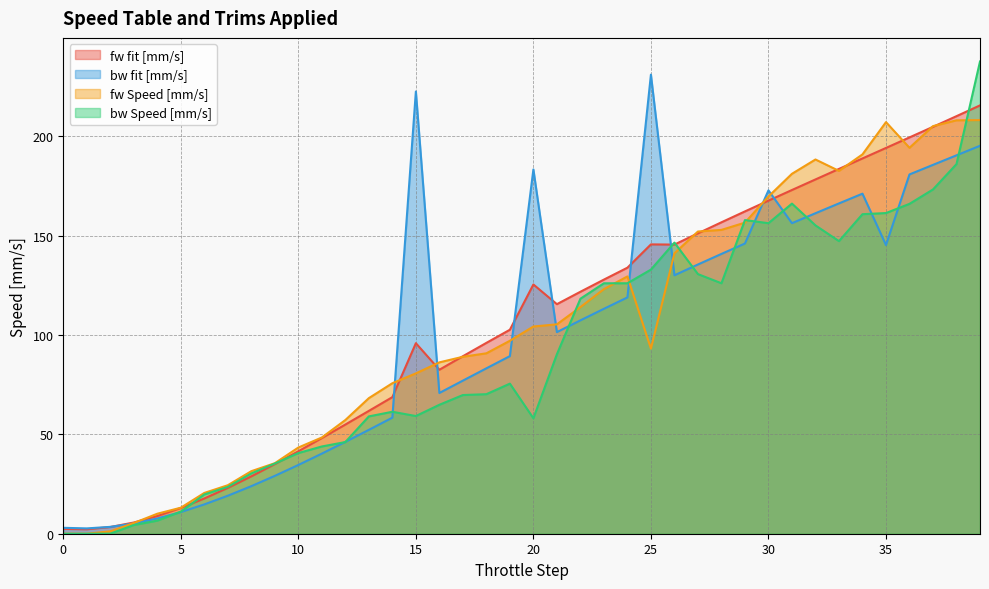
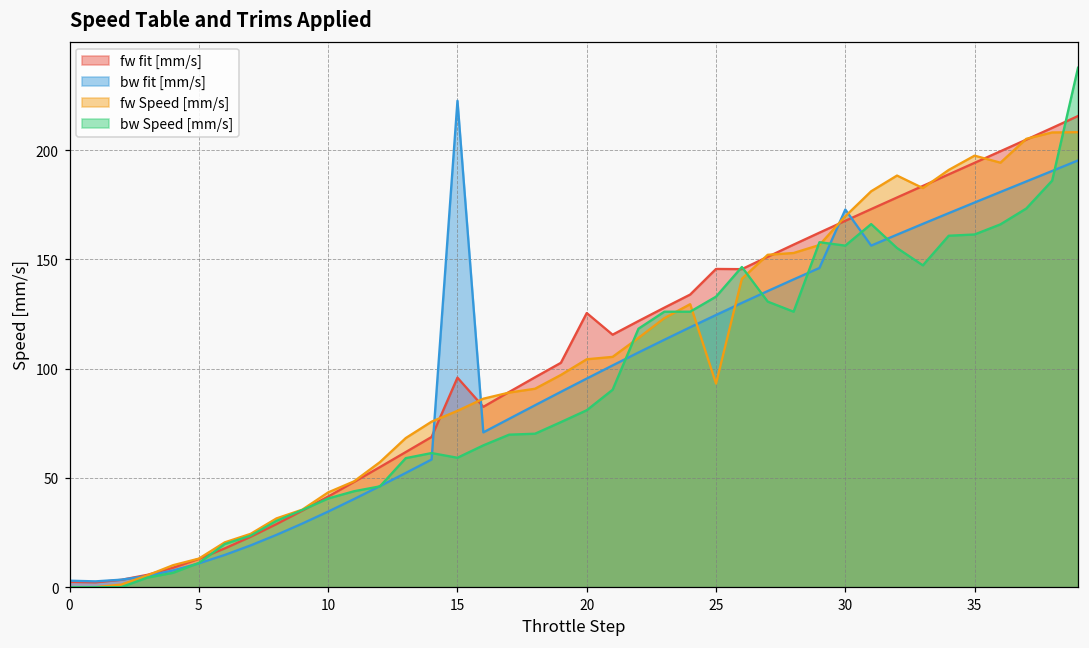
bw fit [mm/s], 20: 183 -> 95
bw Speed [mm/s], 20: 58 -> 81
bw fit [mm/s], 25: 231 -> 125
bw fit [mm/s], 35: 145 -> 176
fw Speed [mm/s], 35: 207 -> 197
